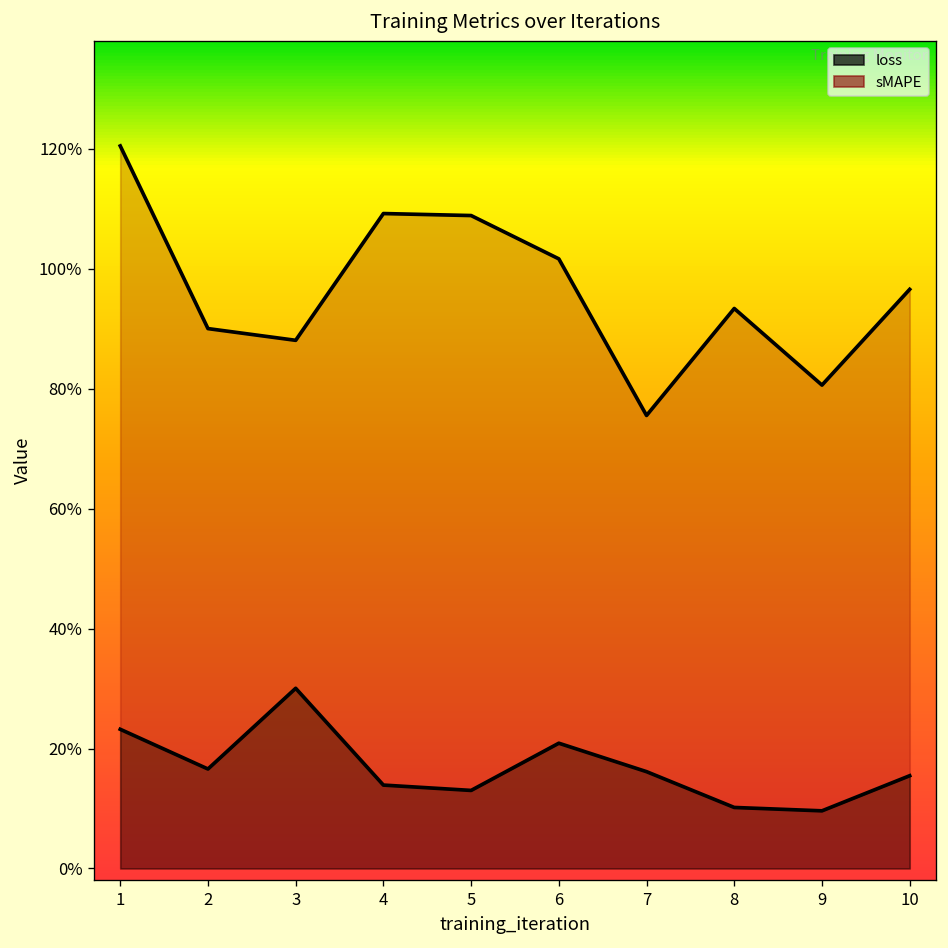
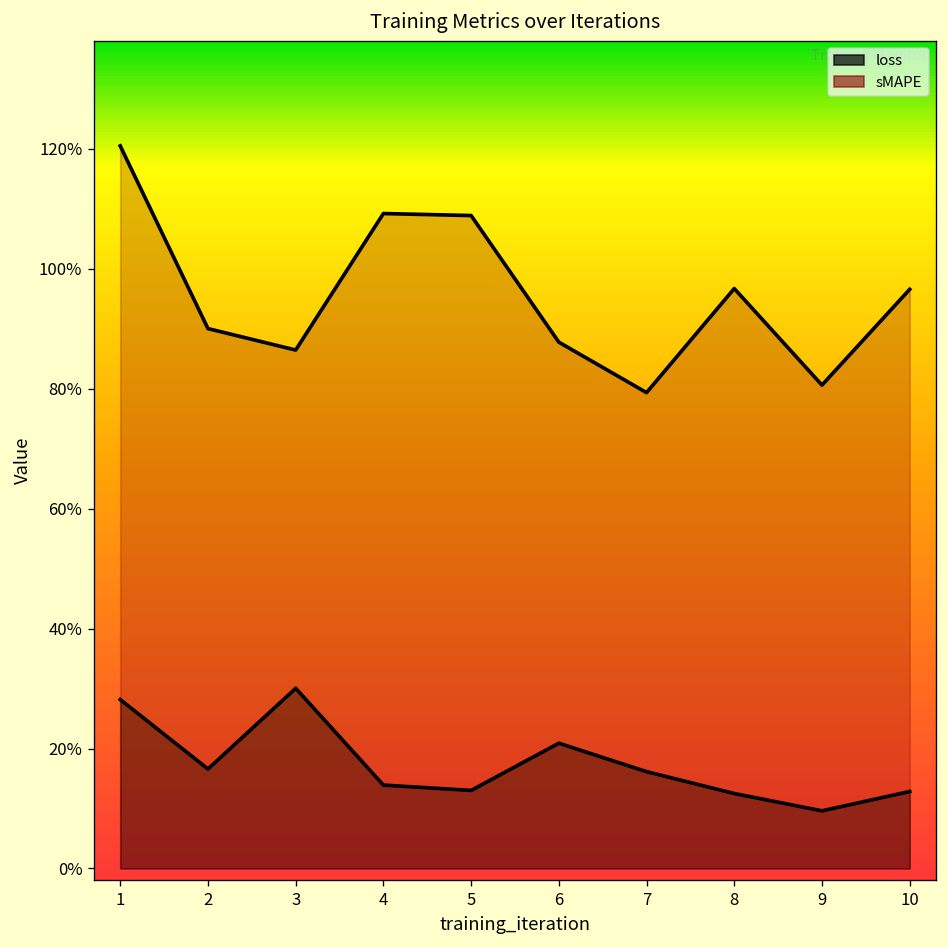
loss, 1: 23% -> 28%
sMAPE, 3: 88% -> 86%
sMAPE, 6: 102% -> 88%
sMAPE, 7: 76% -> 79%
loss, 8: 10% -> 12%
sMAPE, 8: 93% -> 97%
loss, 10: 15% -> 13%
